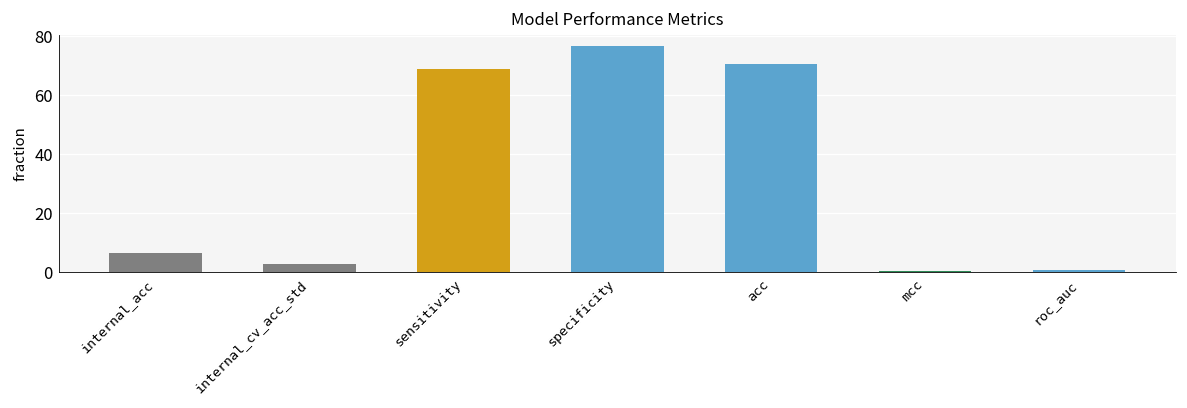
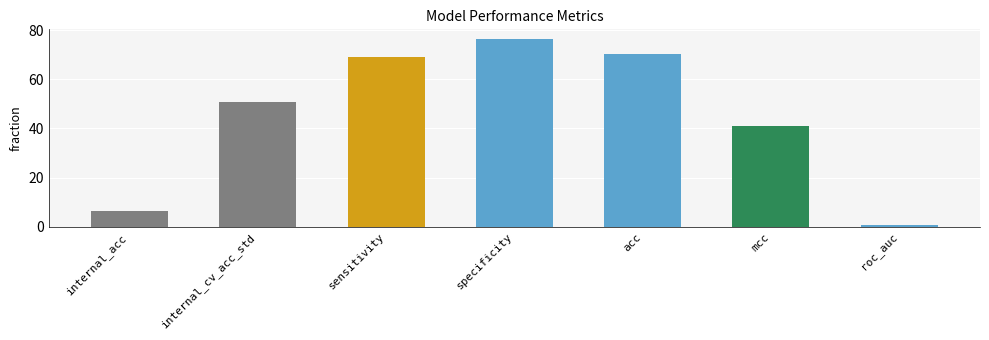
internal_cv_acc_std: 3 -> 51
mcc: 0 -> 41
